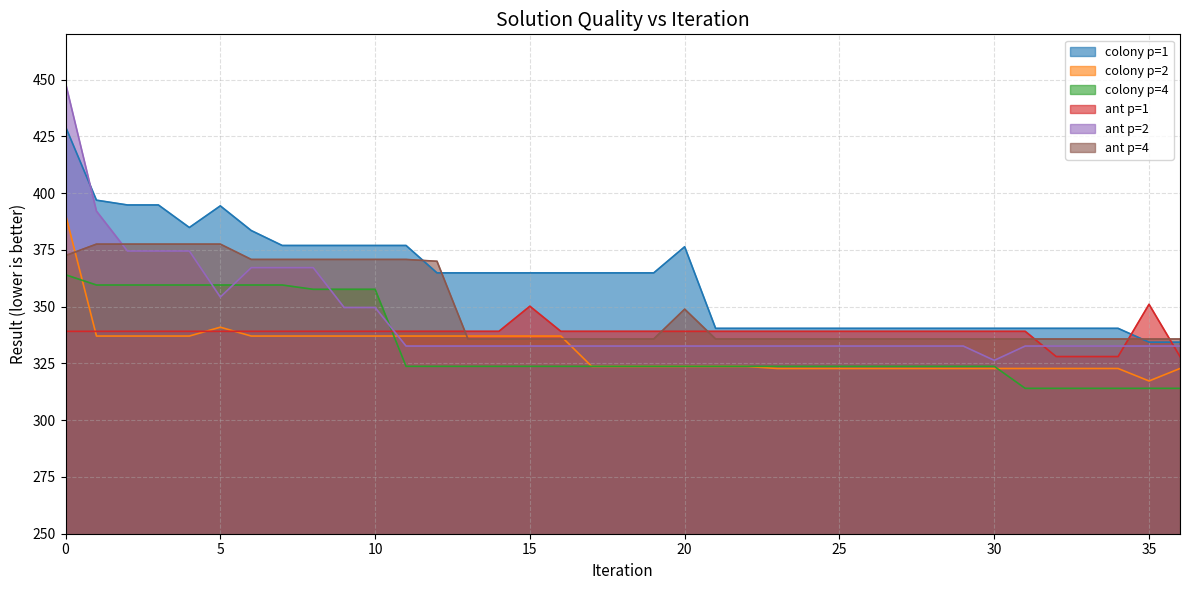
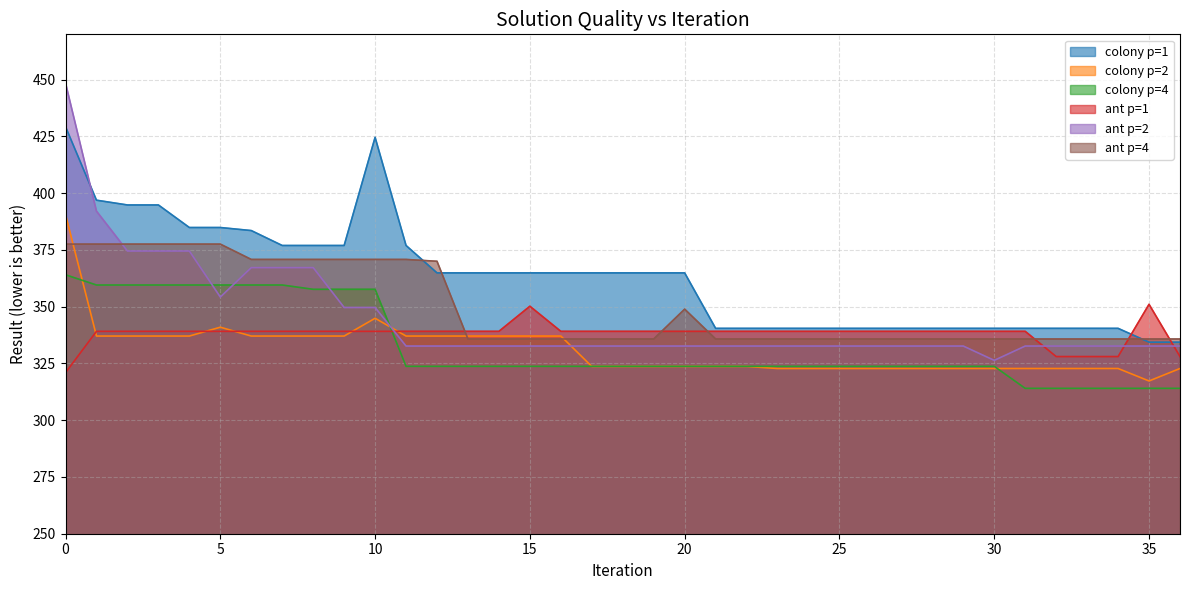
ant p=1, 0: 339 -> 321
ant p=4, 0: 373 -> 378
colony p=1, 5: 394 -> 385
colony p=1, 10: 377 -> 425
colony p=2, 10: 337 -> 345
colony p=1, 20: 376 -> 365
